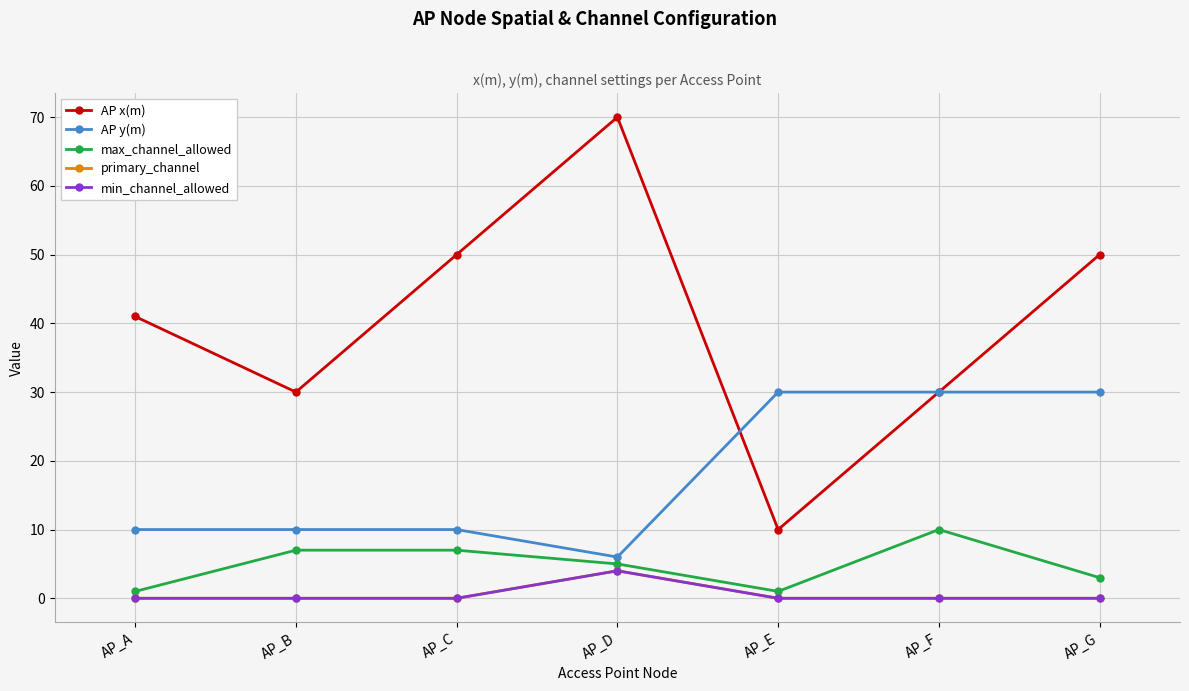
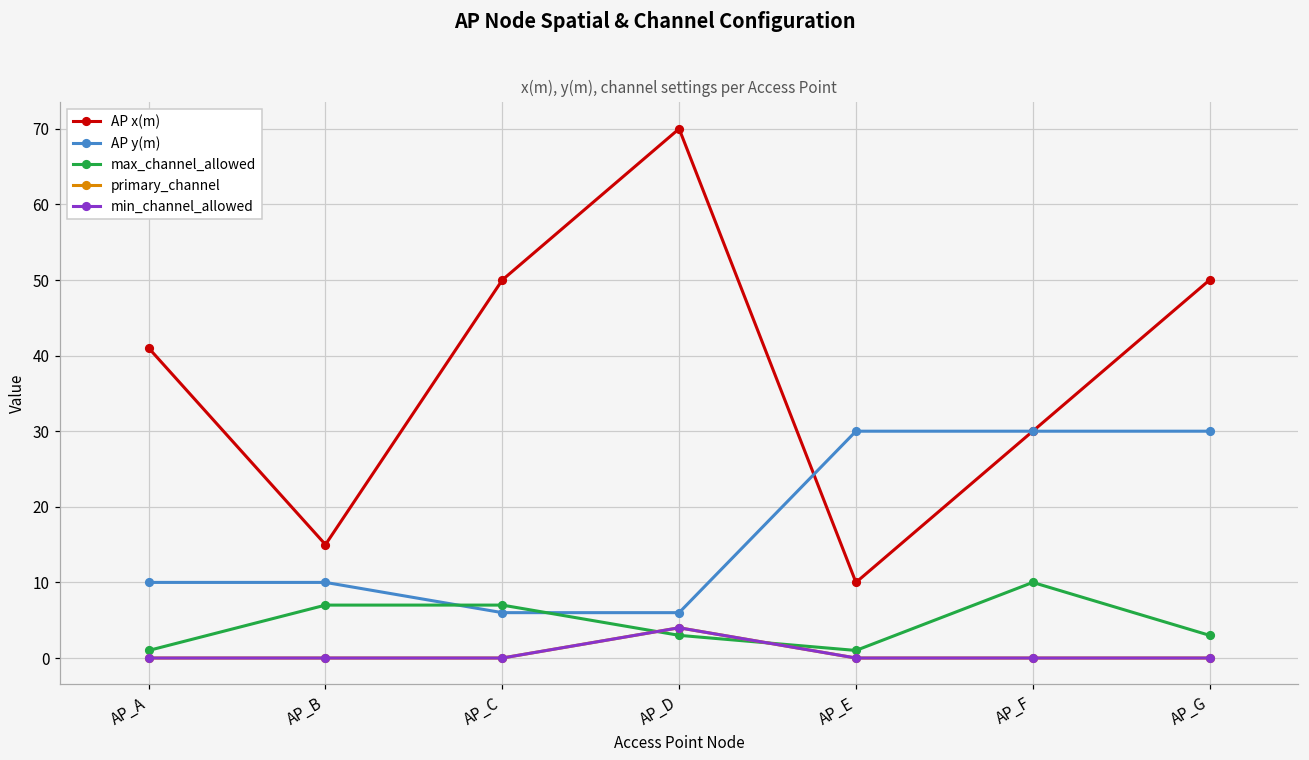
AP x(m), AP_B: 30 -> 15
AP y(m), AP_C: 10 -> 6
max_channel_allowed, AP_D: 5 -> 3
